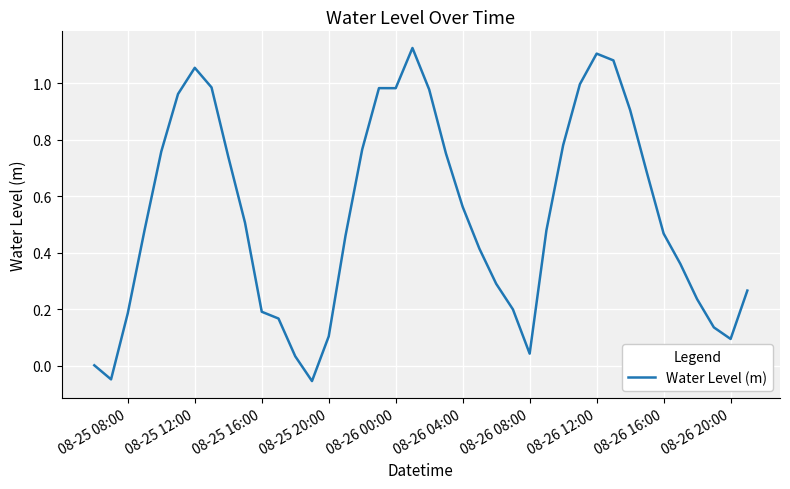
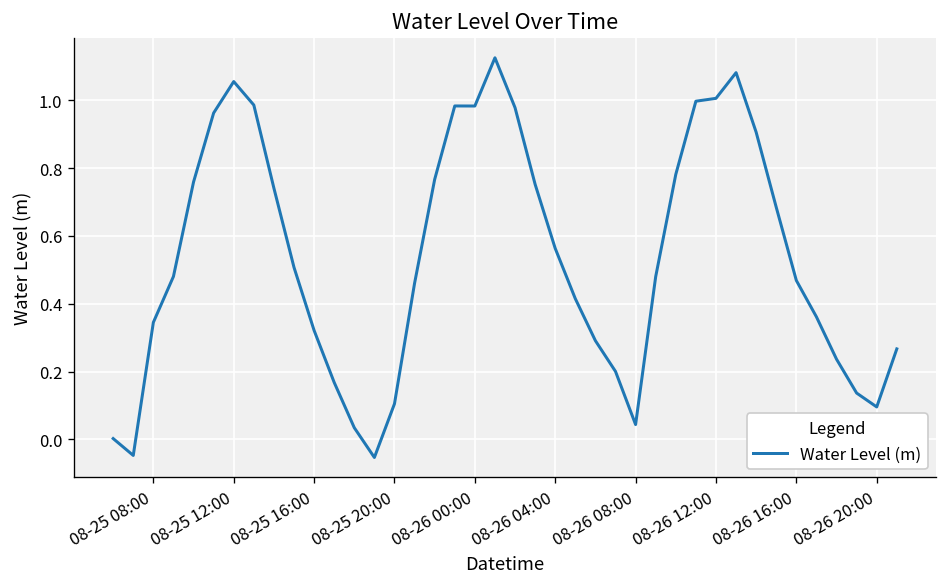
08-25 08:00: 0.19 -> 0.34
08-25 16:00: 0.19 -> 0.32
08-26 12:00: 1.11 -> 1.01
